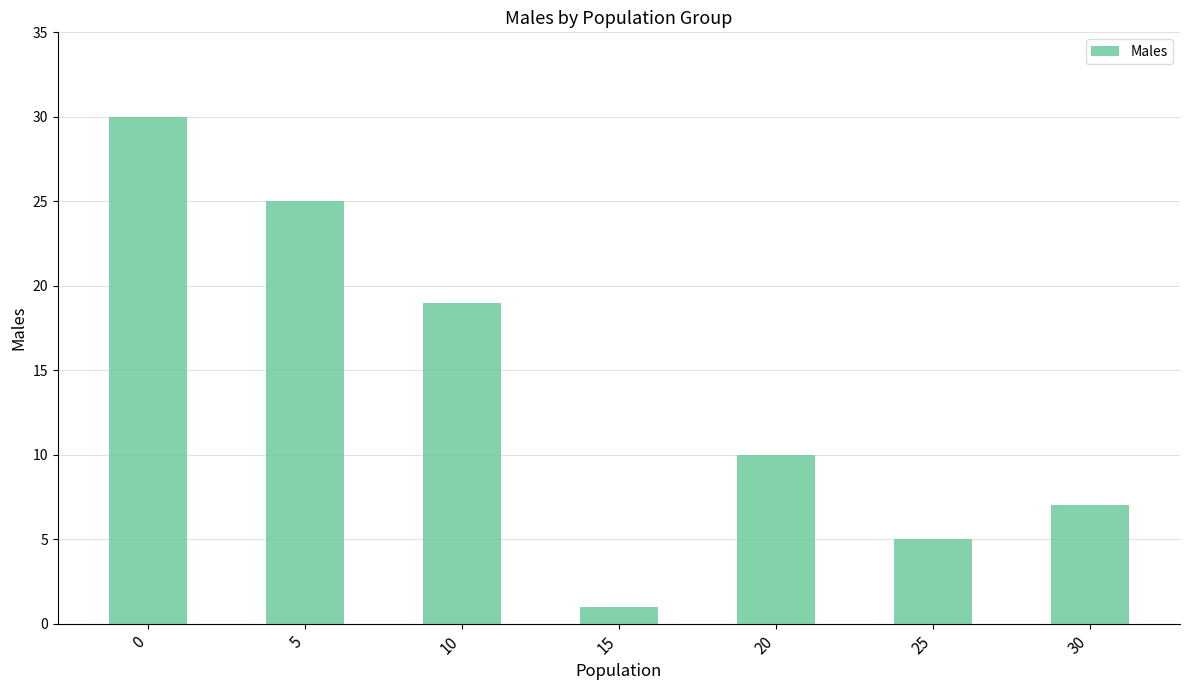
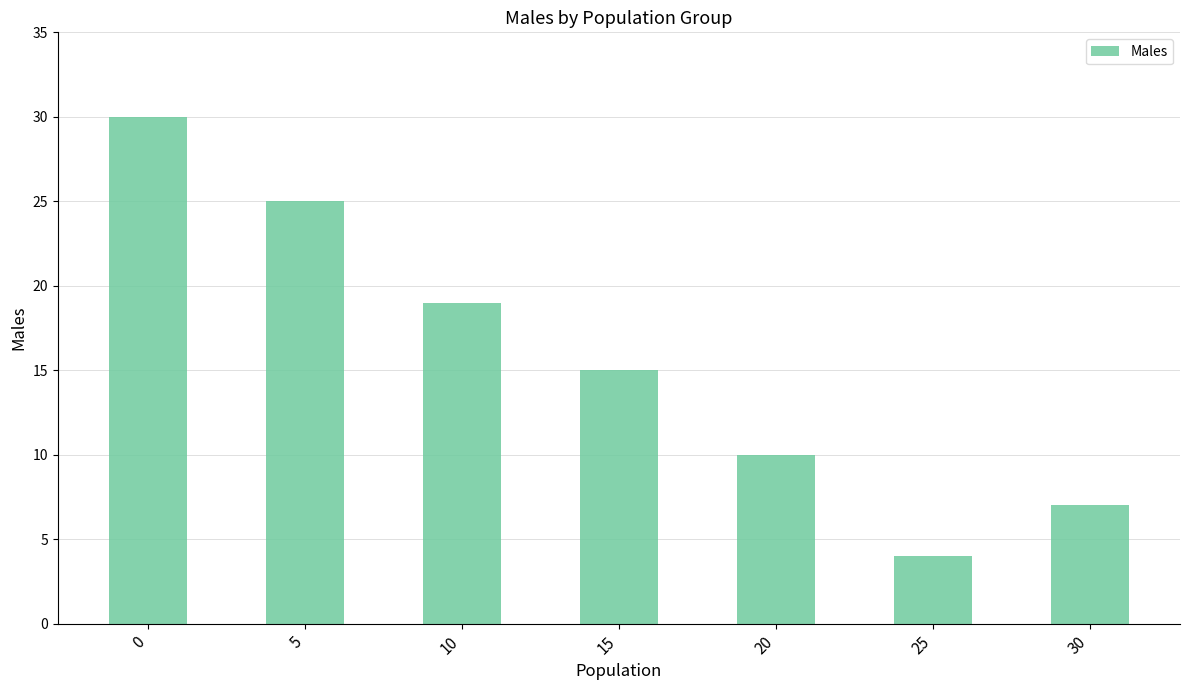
15: 1 -> 15
25: 5 -> 4
